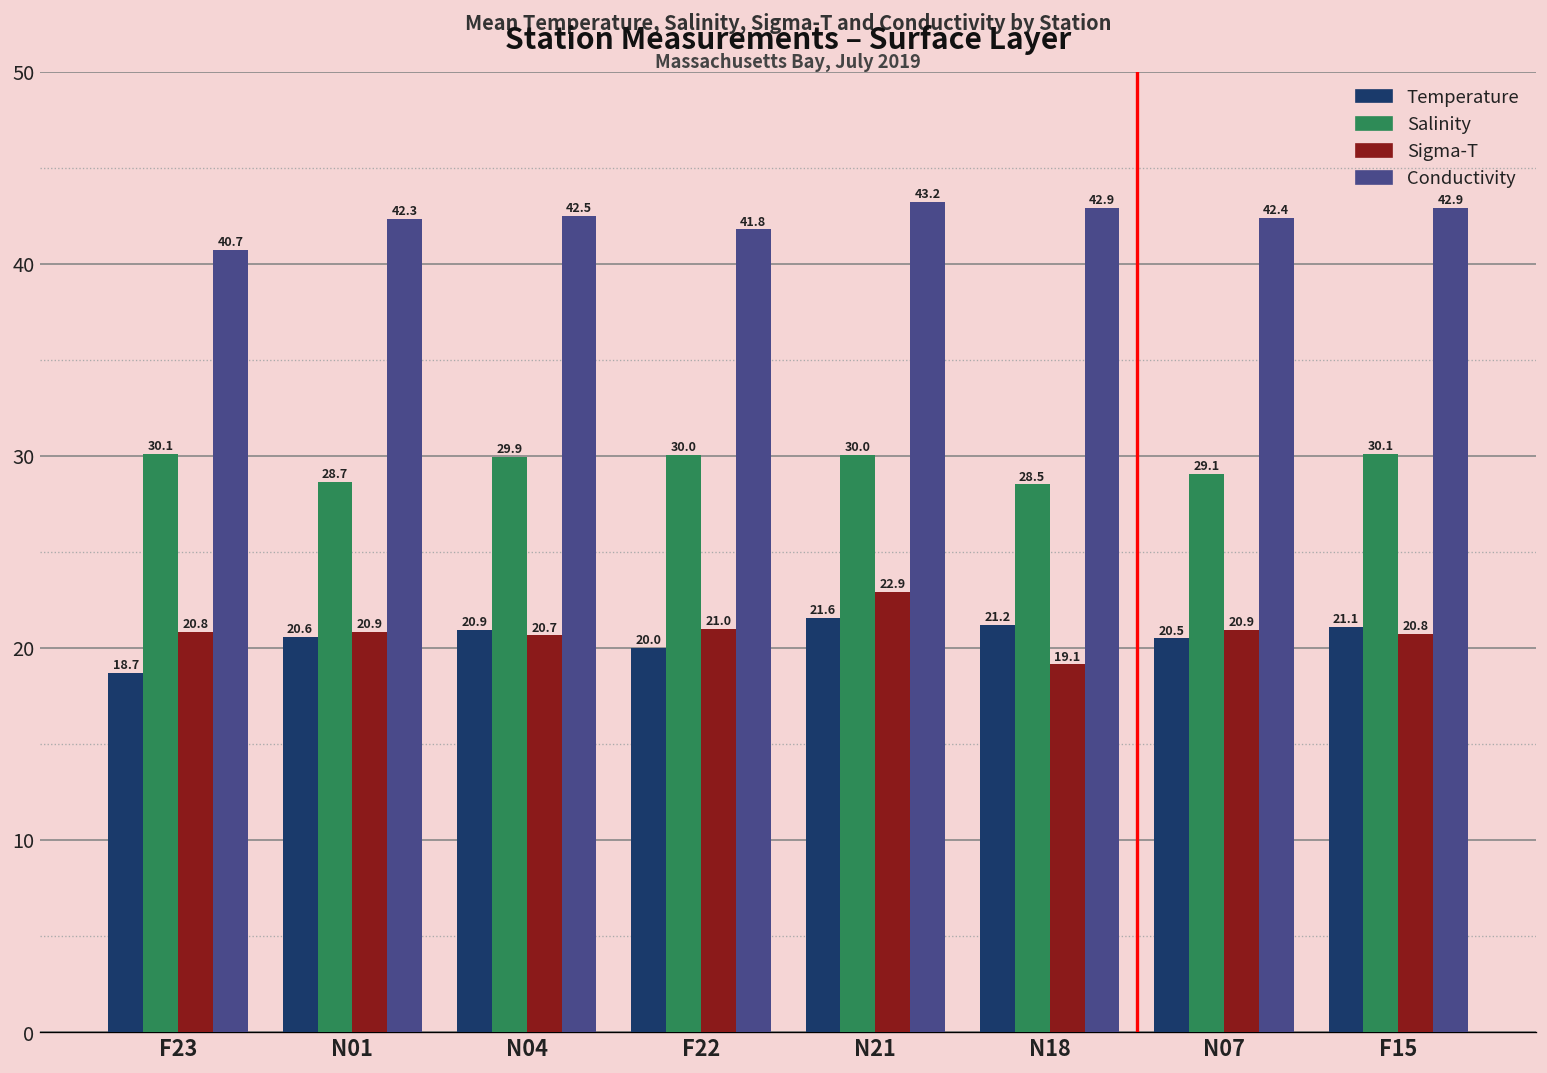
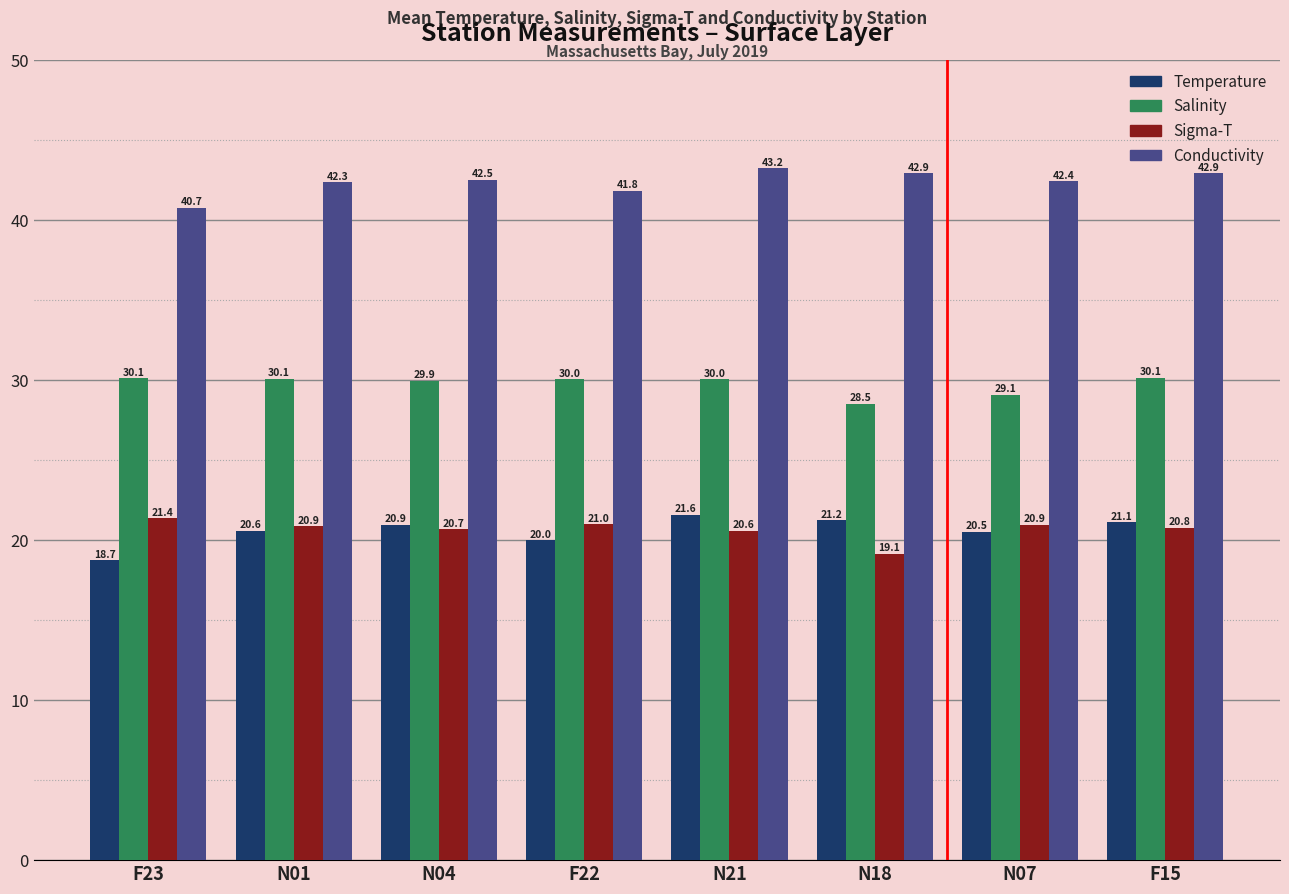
Sigma-T, F23: 20.8 -> 21.4
Salinity, N01: 28.7 -> 30.1
Sigma-T, N21: 22.9 -> 20.6
